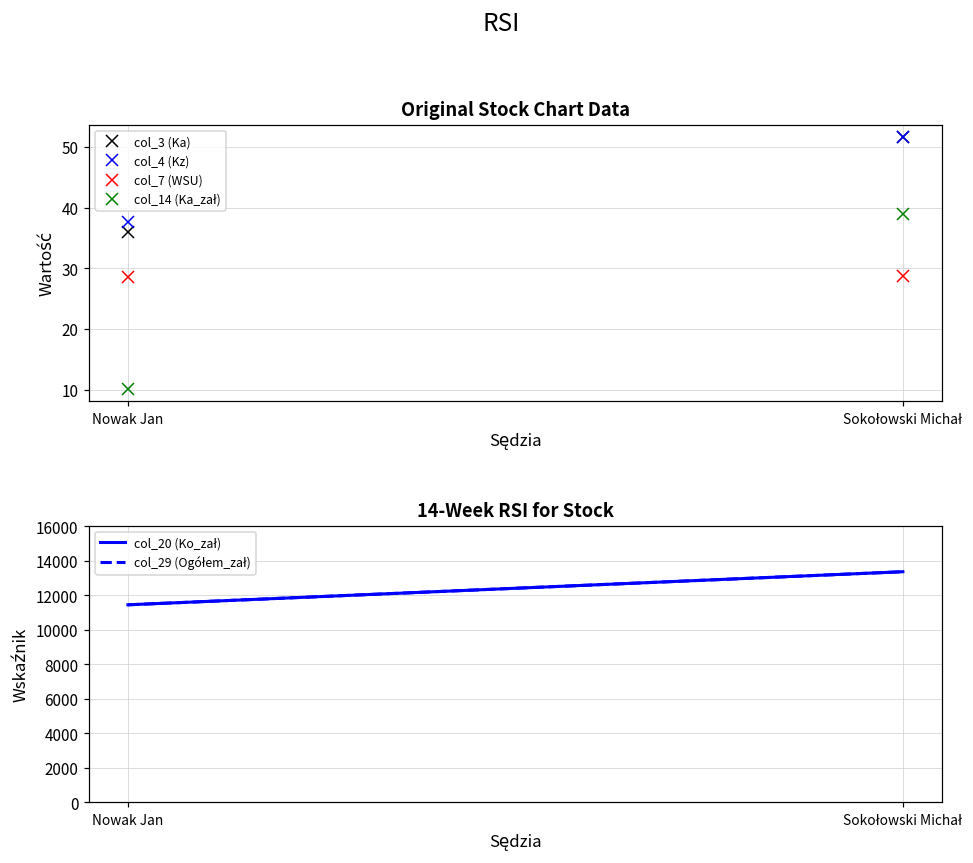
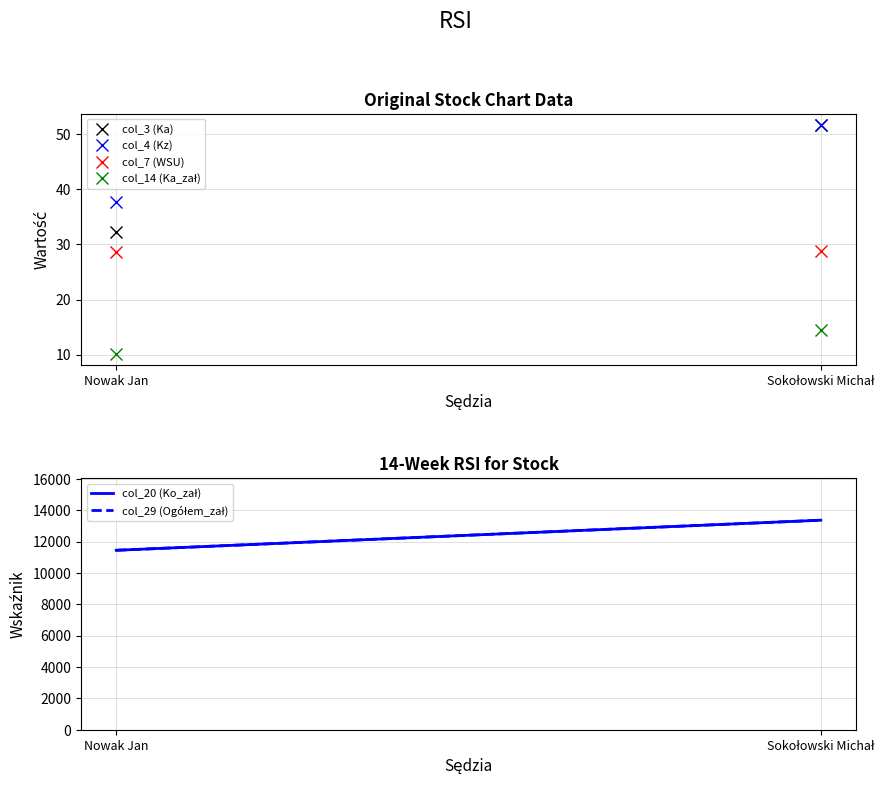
Original Stock Chart Data, col_3 (Ka), Nowak Jan: 36 -> 32
Original Stock Chart Data, col_14 (Ka_zał), Sokołowski Michał: 39 -> 15
